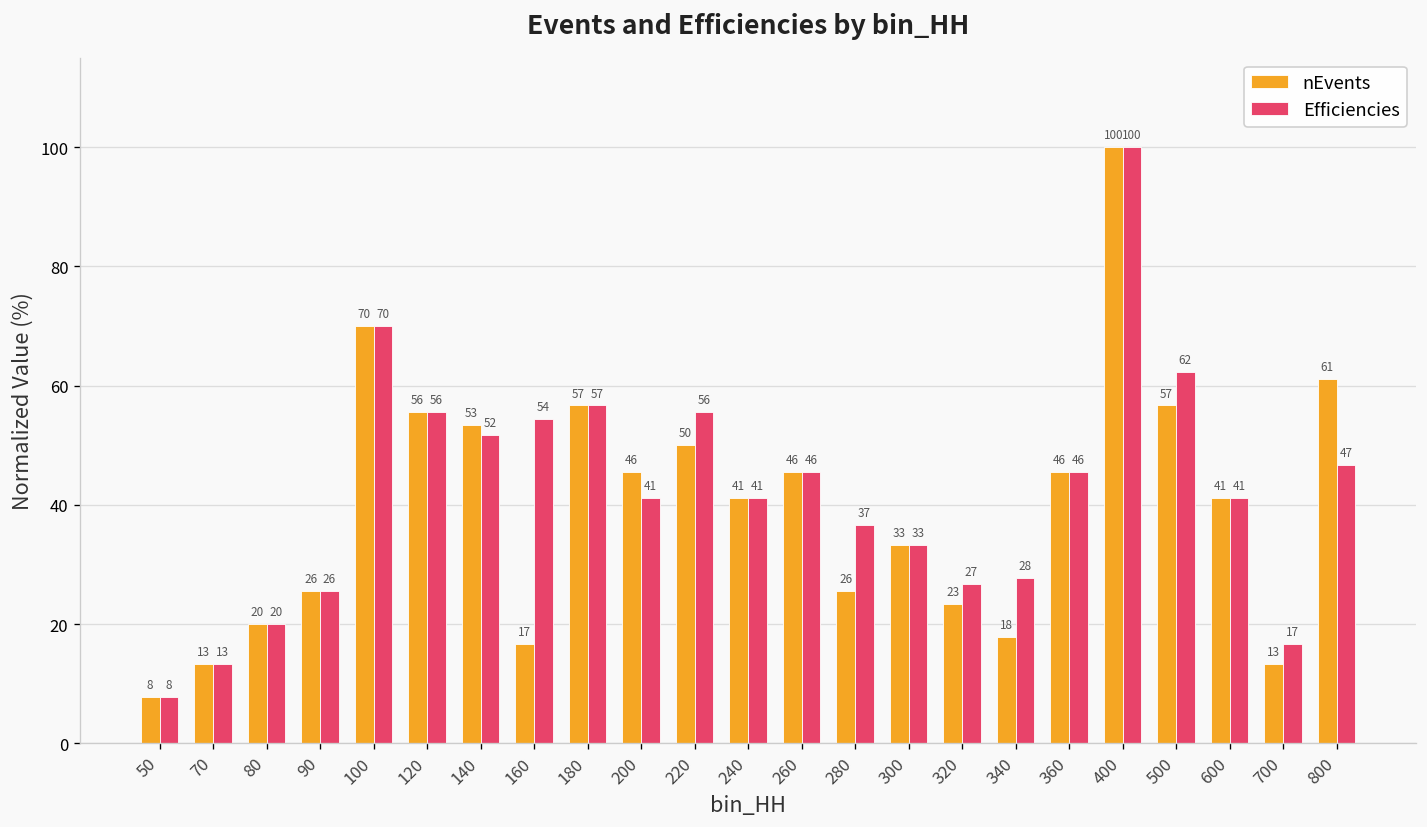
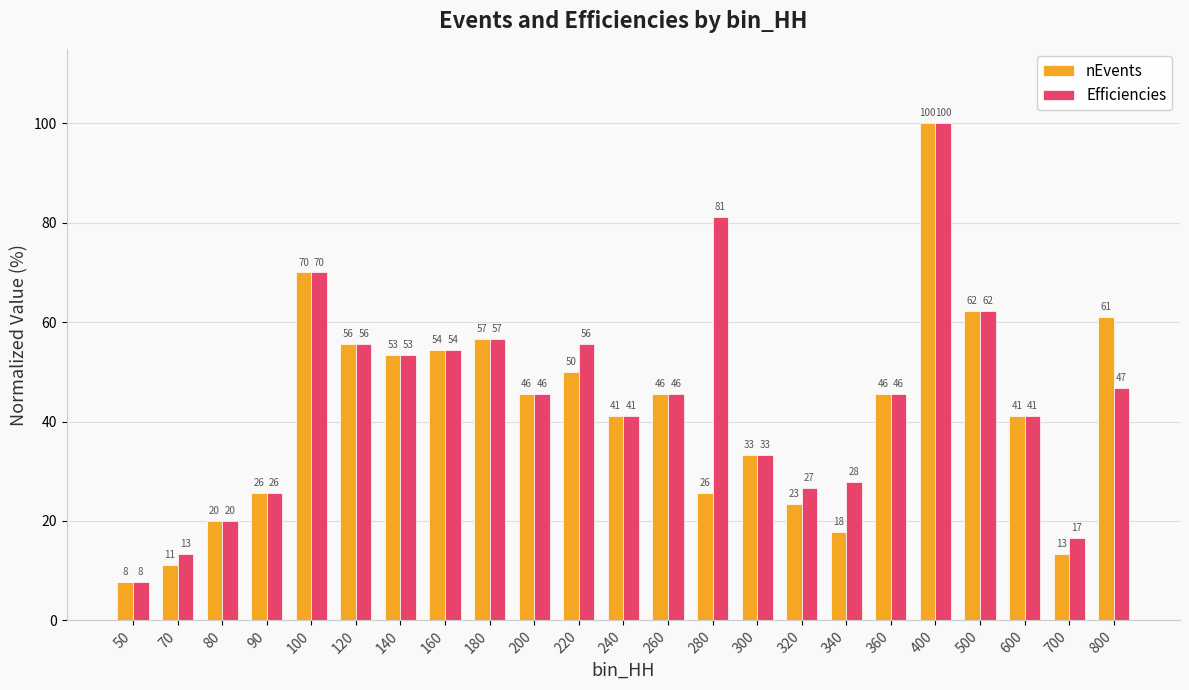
nEvents, 70: 13 -> 11
Efficiencies, 140: 52 -> 53
nEvents, 160: 17 -> 54
Efficiencies, 200: 41 -> 46
Efficiencies, 280: 37 -> 81
nEvents, 500: 57 -> 62
